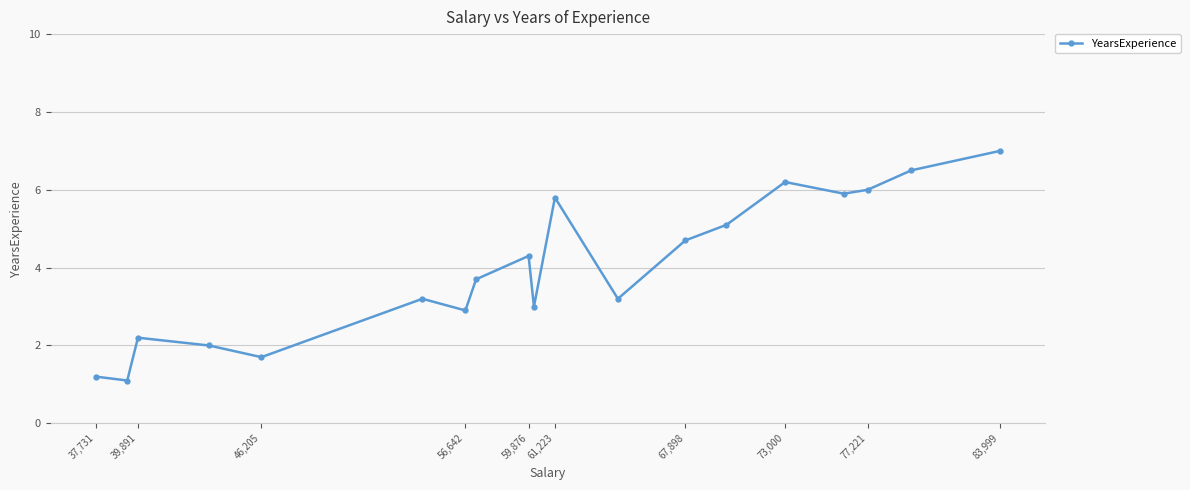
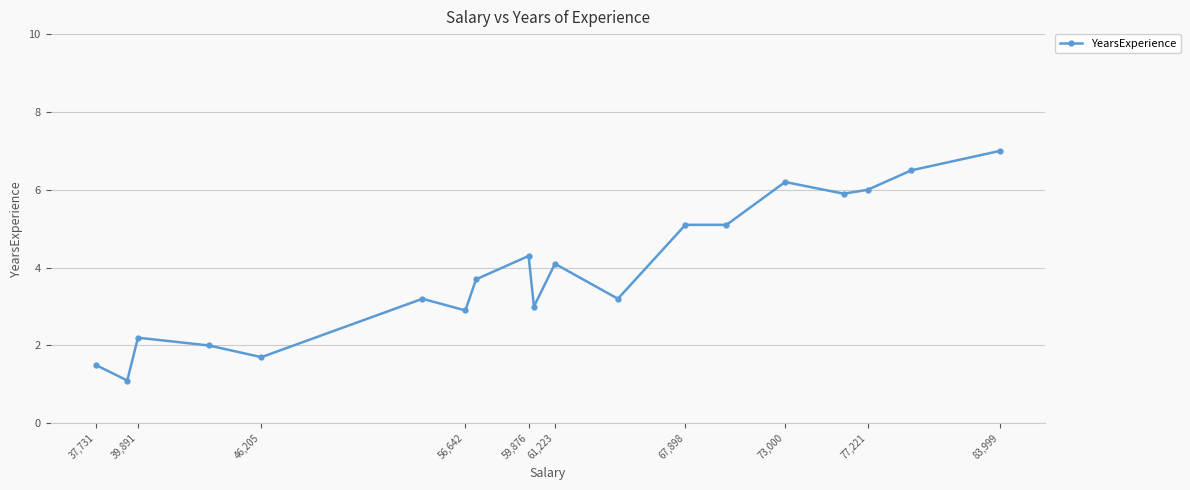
37,731: 1.2 -> 1.5
61,223: 5.8 -> 4.1
67,898: 4.7 -> 5.1
